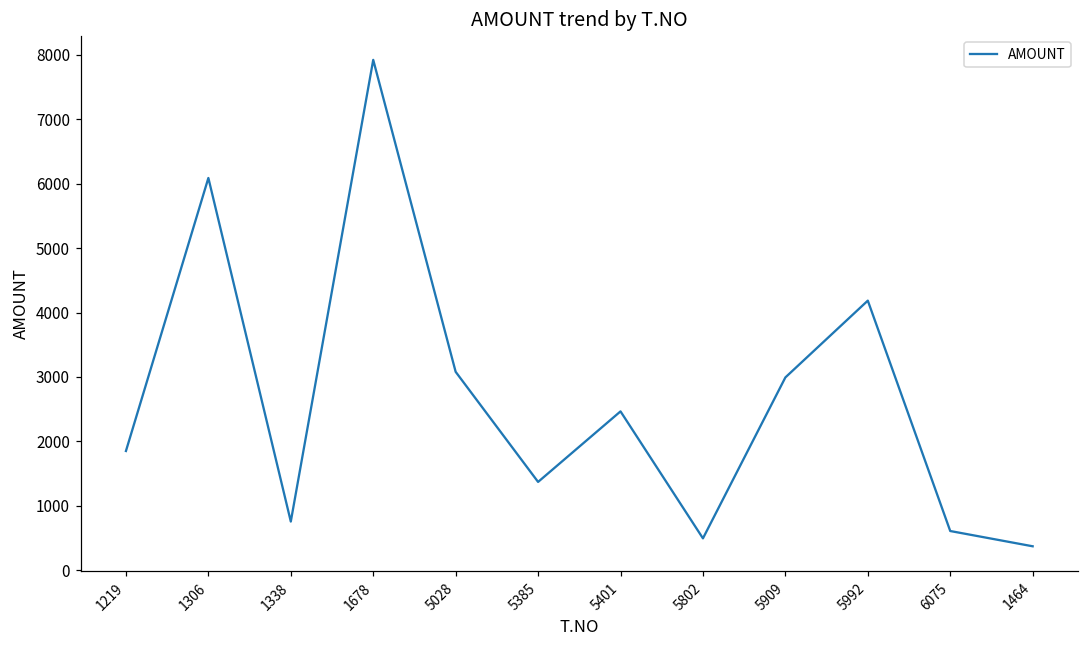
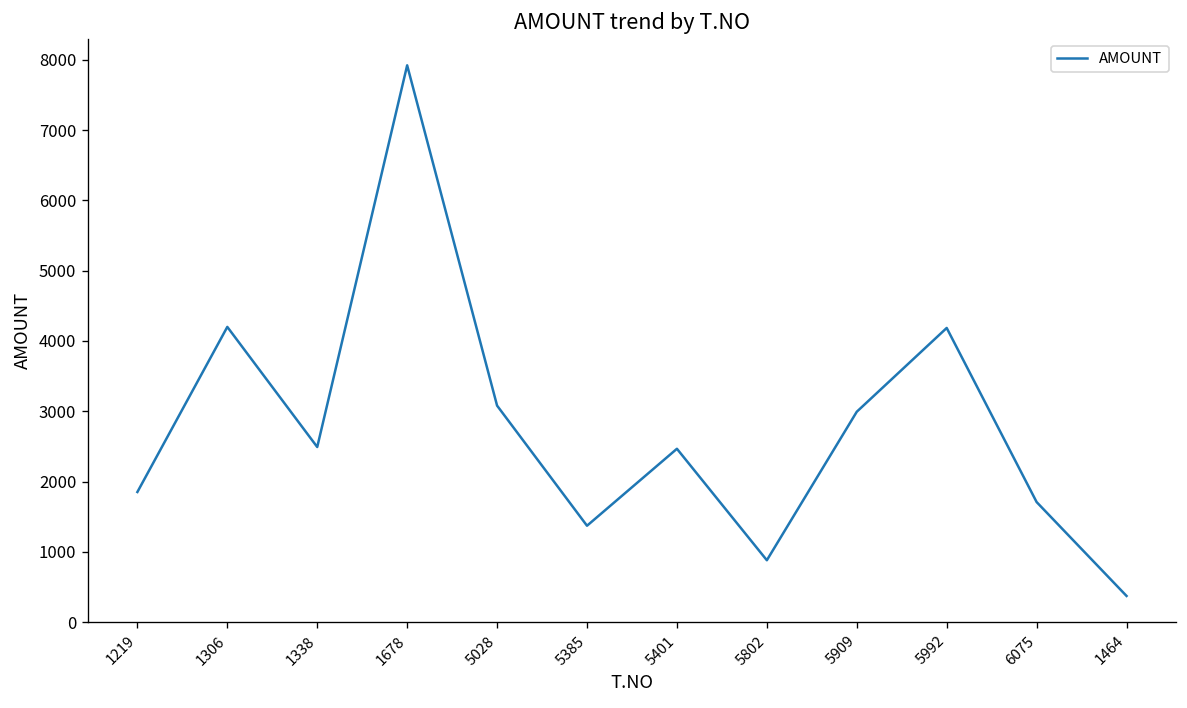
1306: 6100 -> 4200
1338: 800 -> 2500
5802: 500 -> 900
6075: 600 -> 1700
